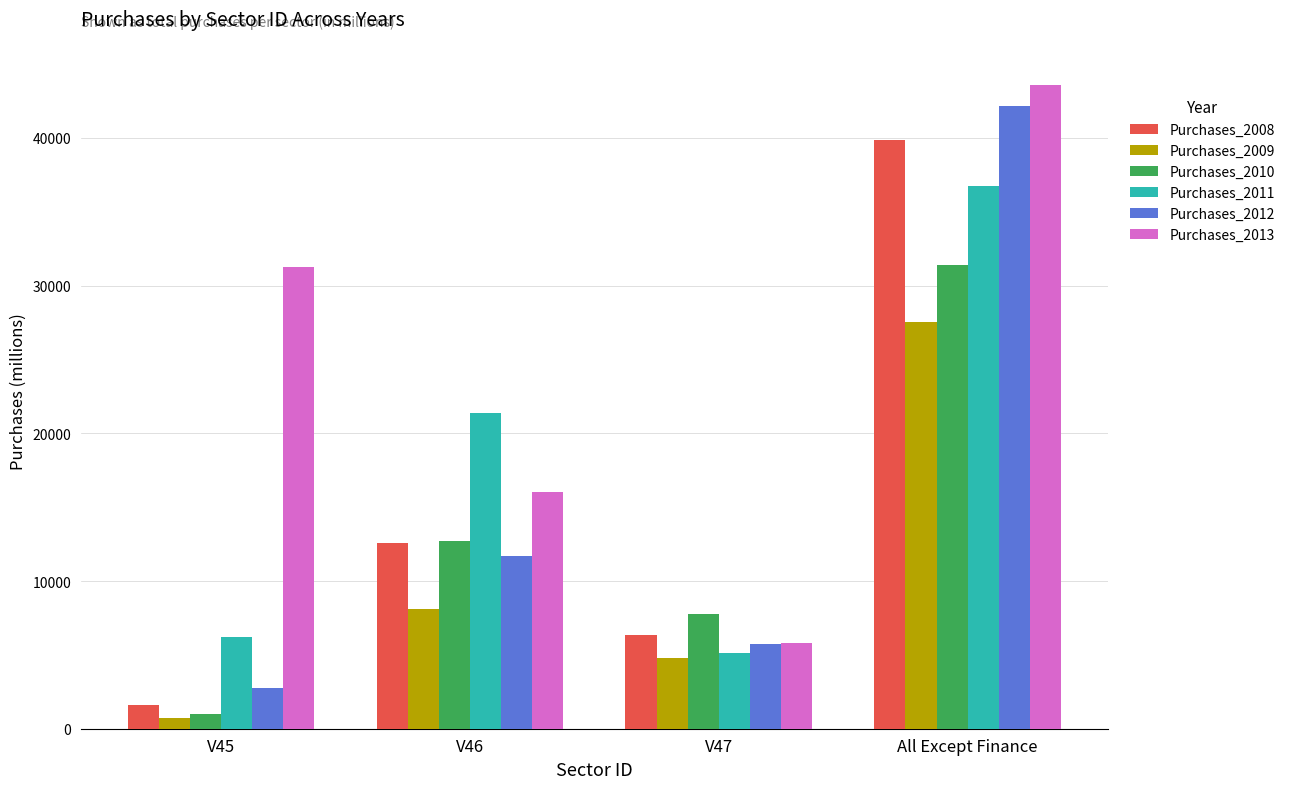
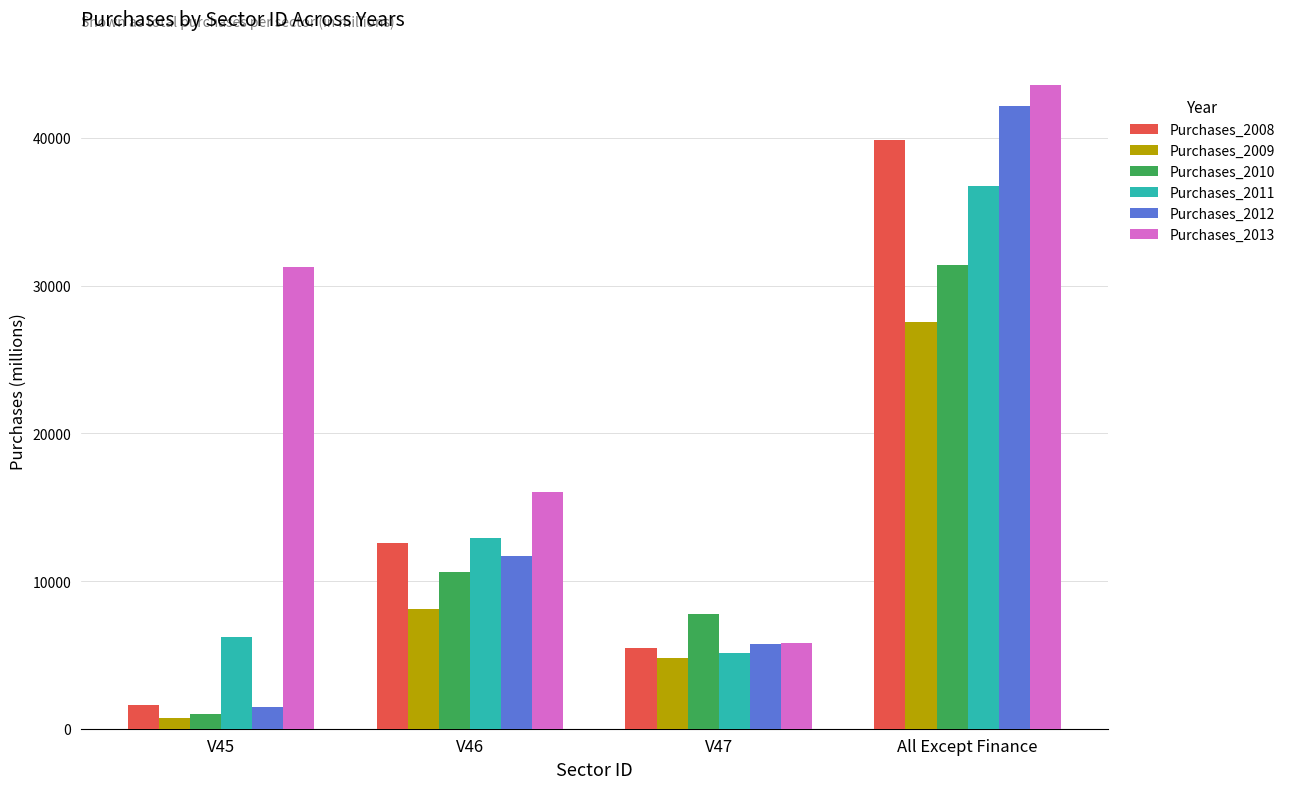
Purchases_2012, V45: 2800 -> 1400
Purchases_2010, V46: 12700 -> 10600
Purchases_2011, V46: 21300 -> 12900
Purchases_2008, V47: 6400 -> 5400
